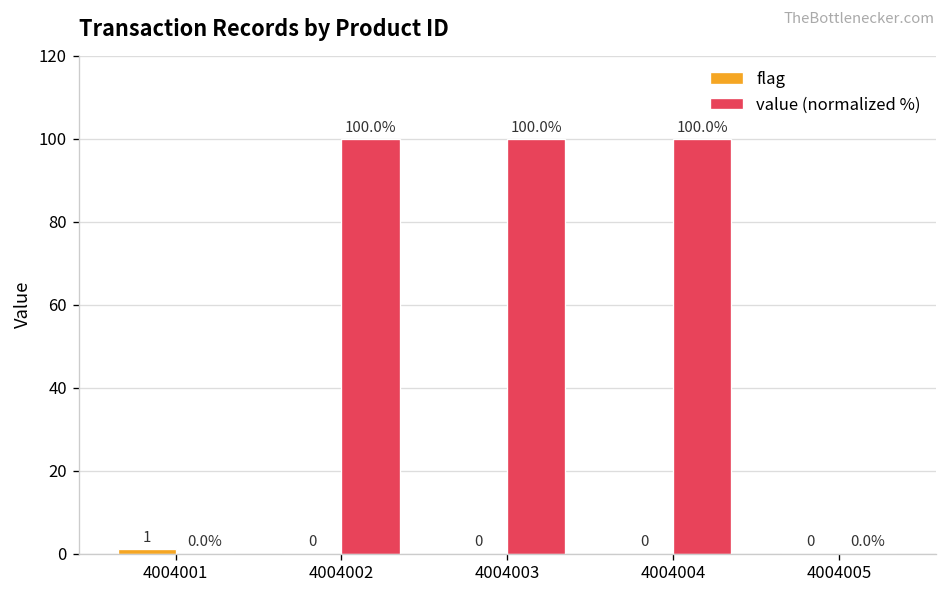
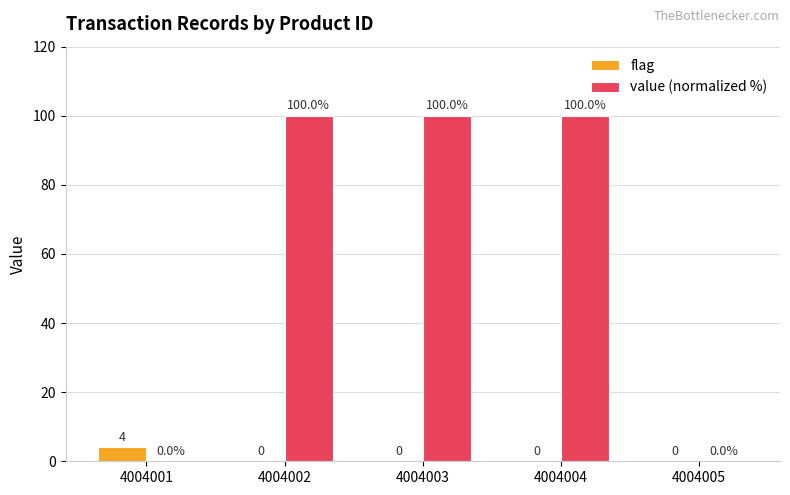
flag, 4004001: 1 -> 4
